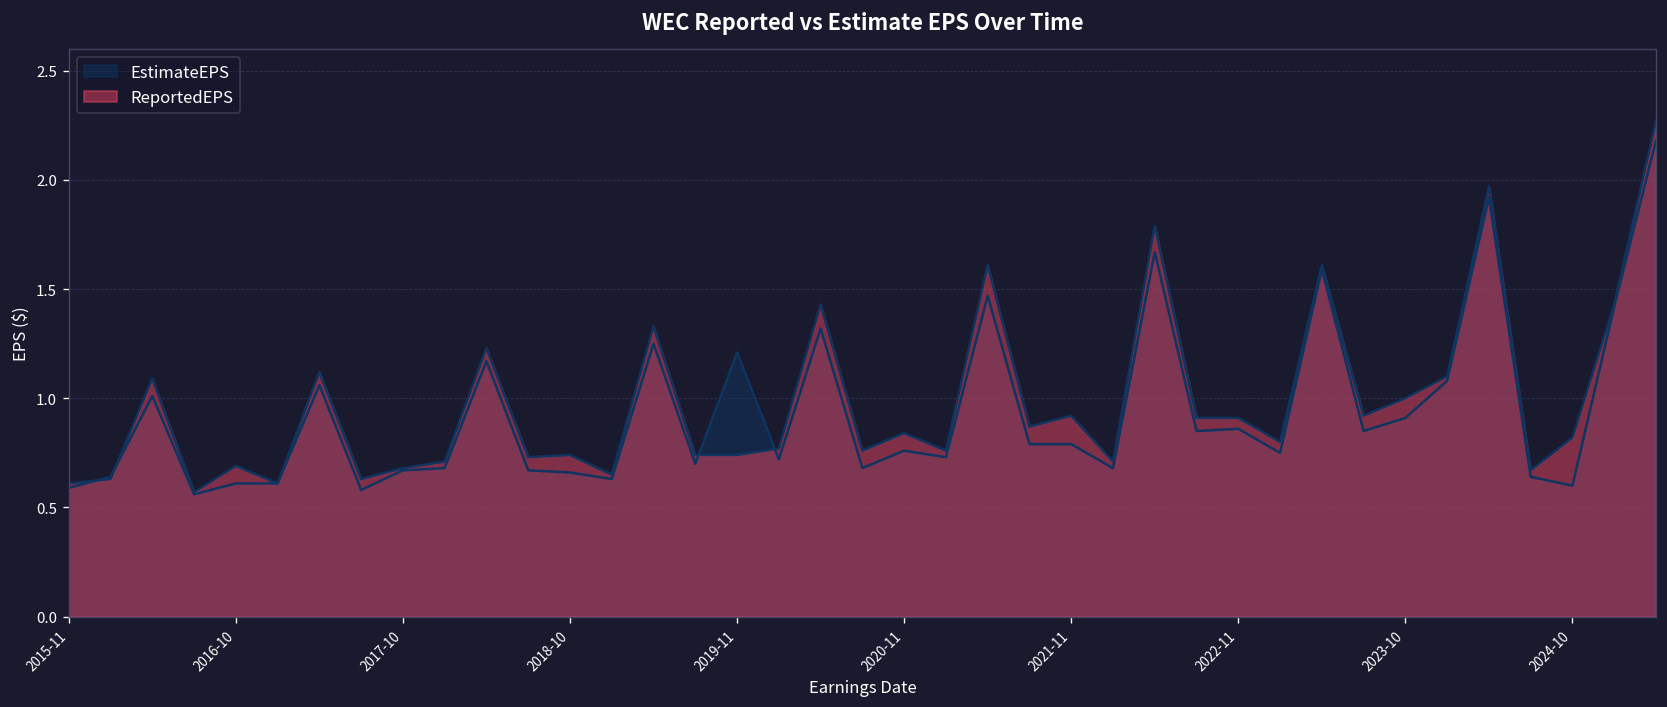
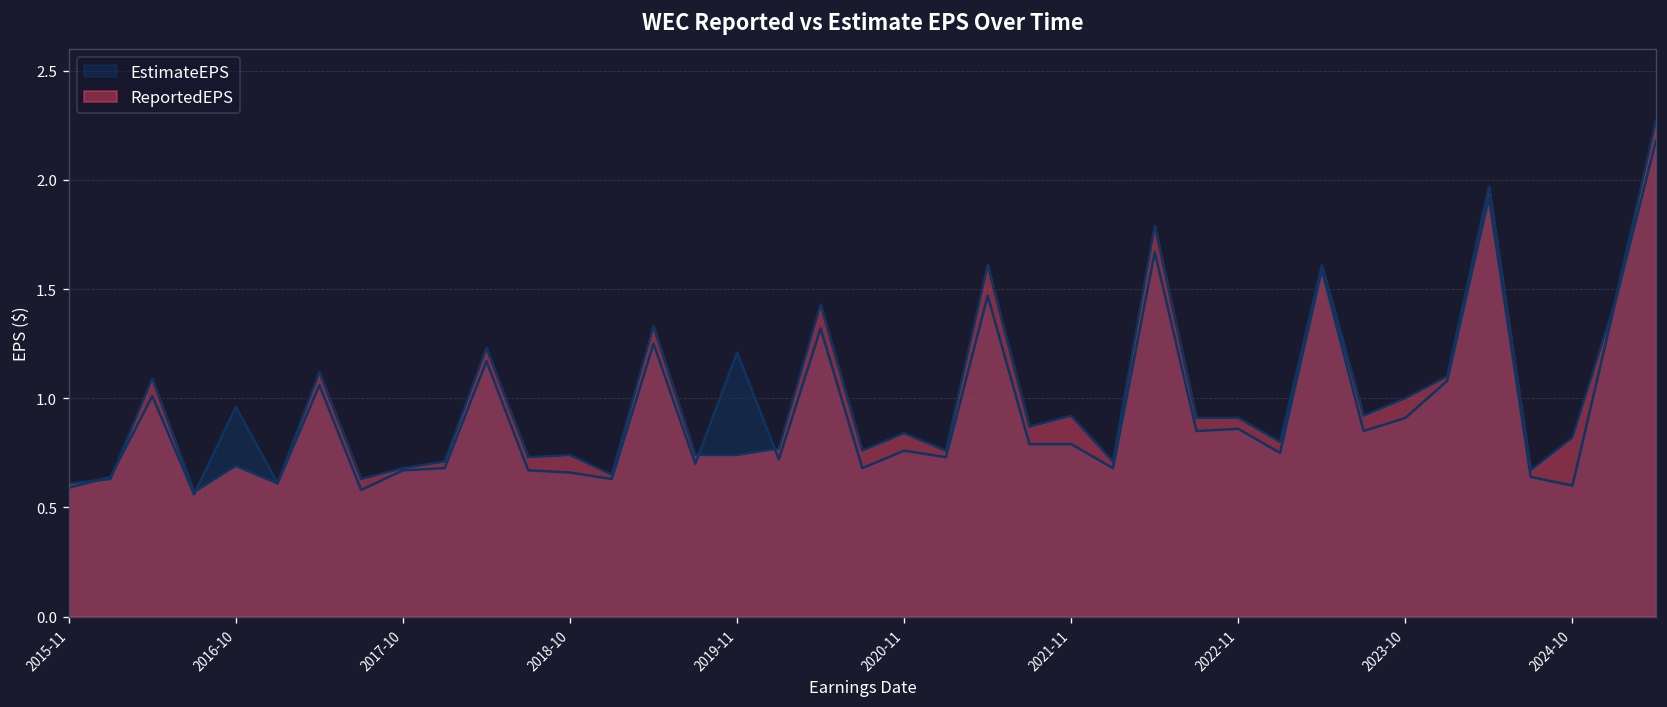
EstimateEPS, 2016-10: 0.61 -> 0.96
